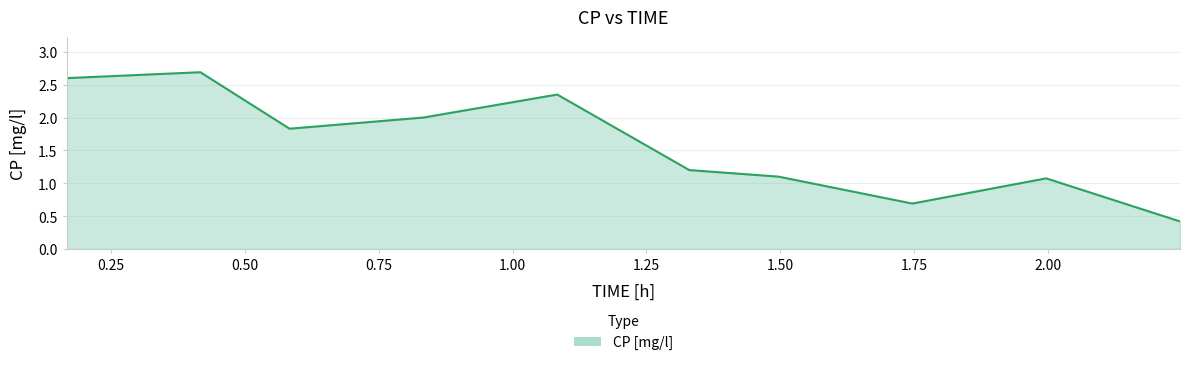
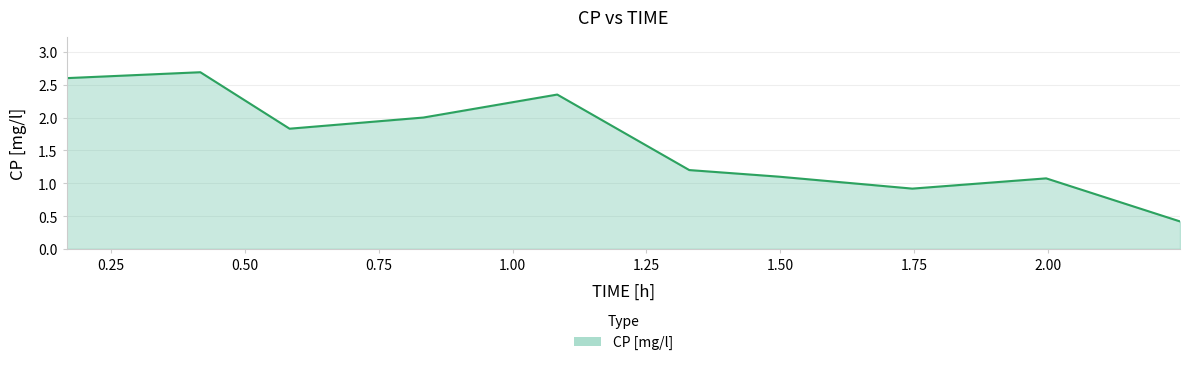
1.75: 0.7 -> 0.9
